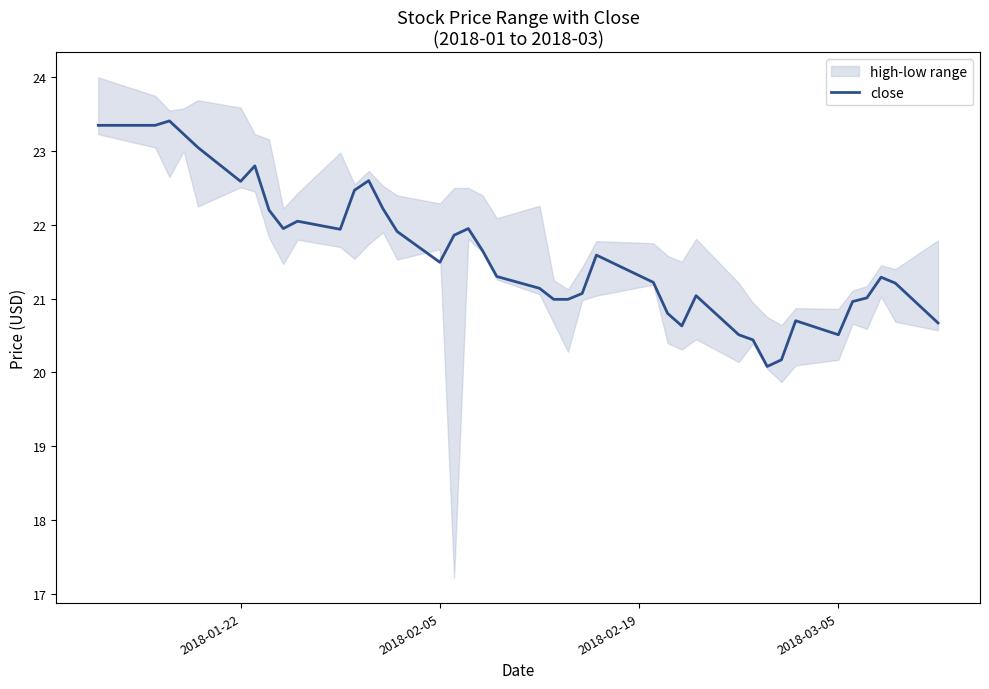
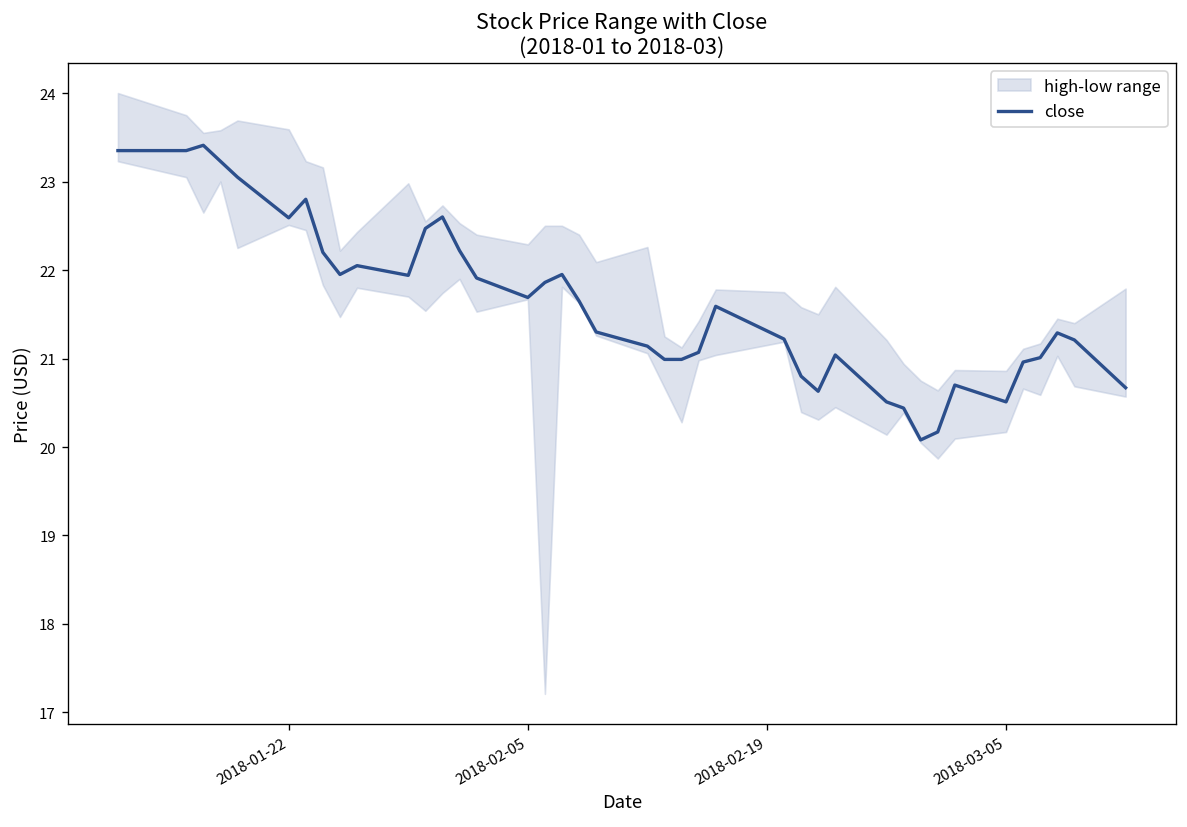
close, 2018-02-05: 21.5 -> 21.7
